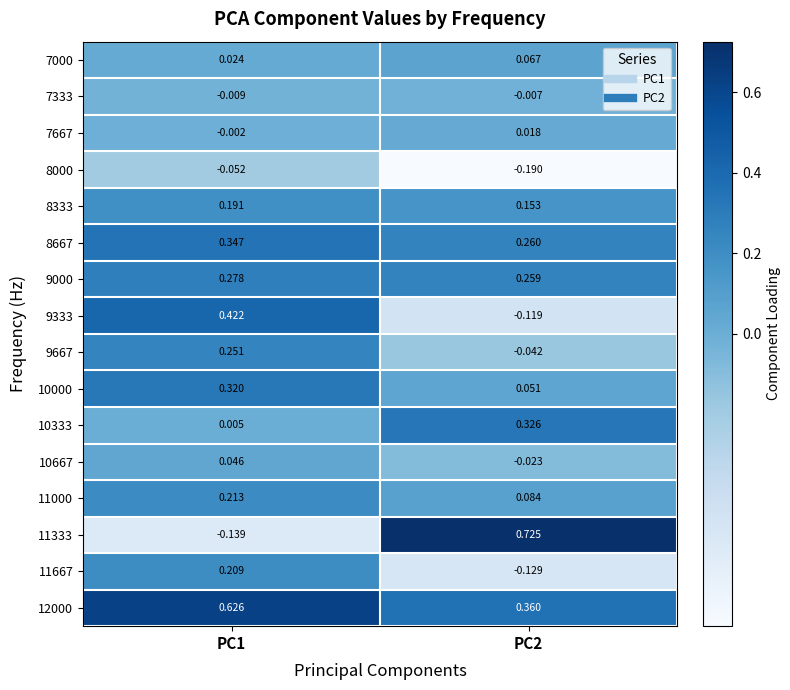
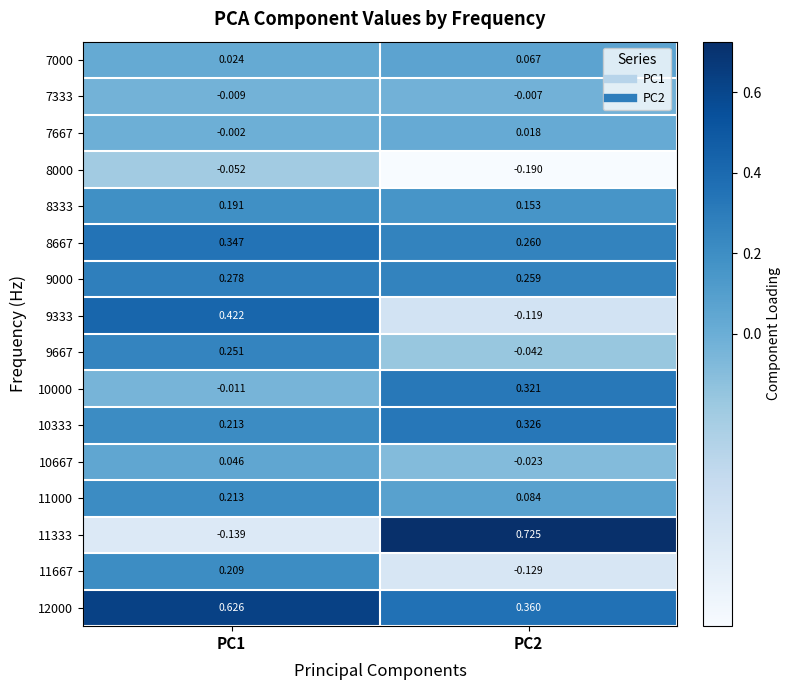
10000, PC1: 0.320 -> -0.011
10000, PC2: 0.051 -> 0.321
10333, PC1: 0.005 -> 0.213
